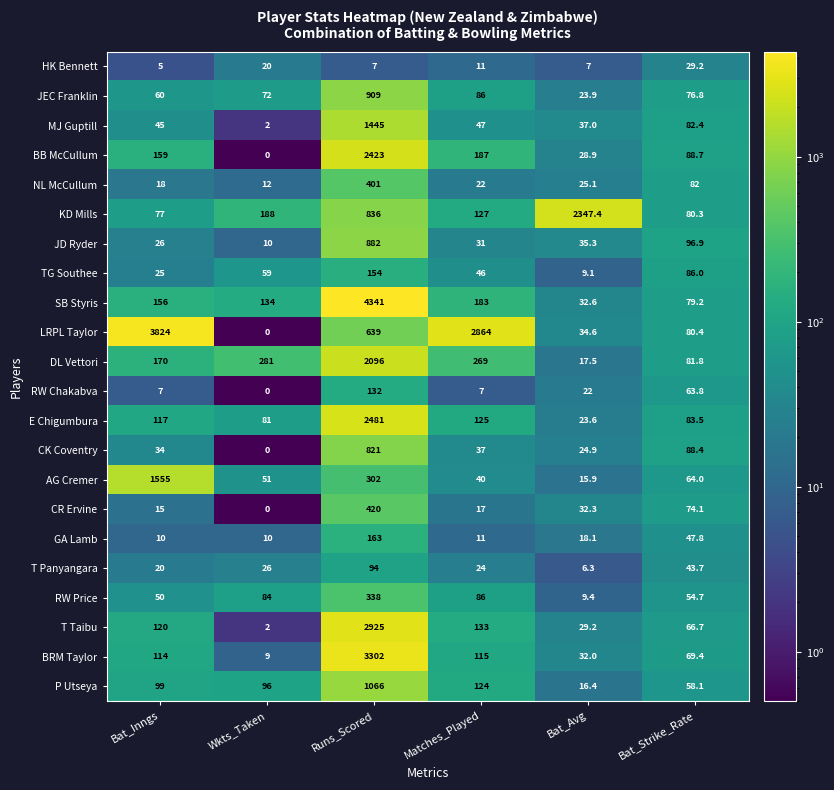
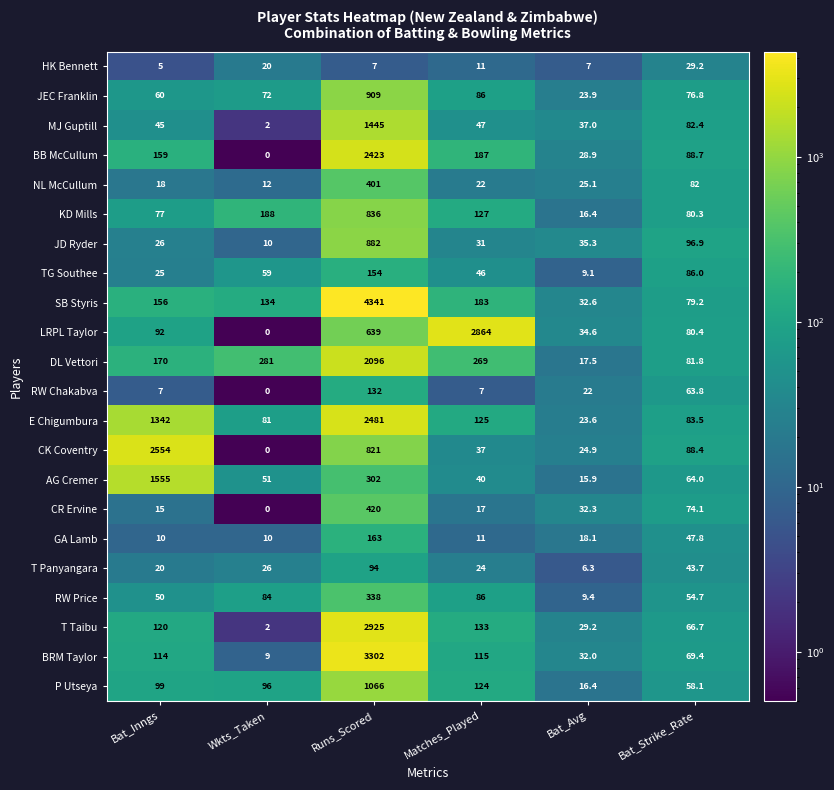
KD Mills, Bat_Avg: 2347.4 -> 16.4
LRPL Taylor, Bat_Inngs: 3824 -> 92
E Chigumbura, Bat_Inngs: 117 -> 1342
CK Coventry, Bat_Inngs: 34 -> 2554
